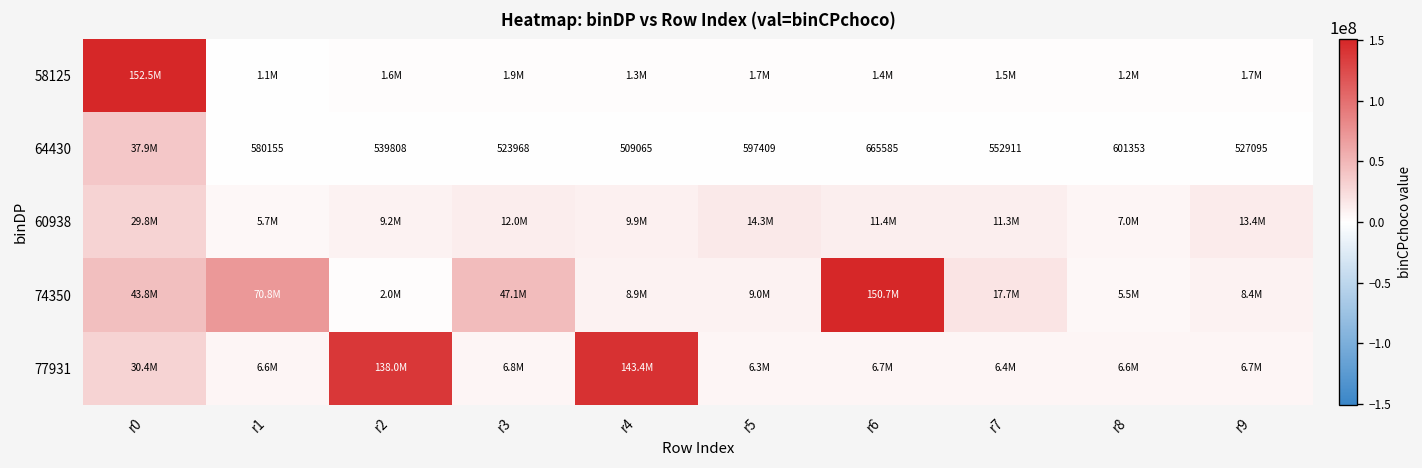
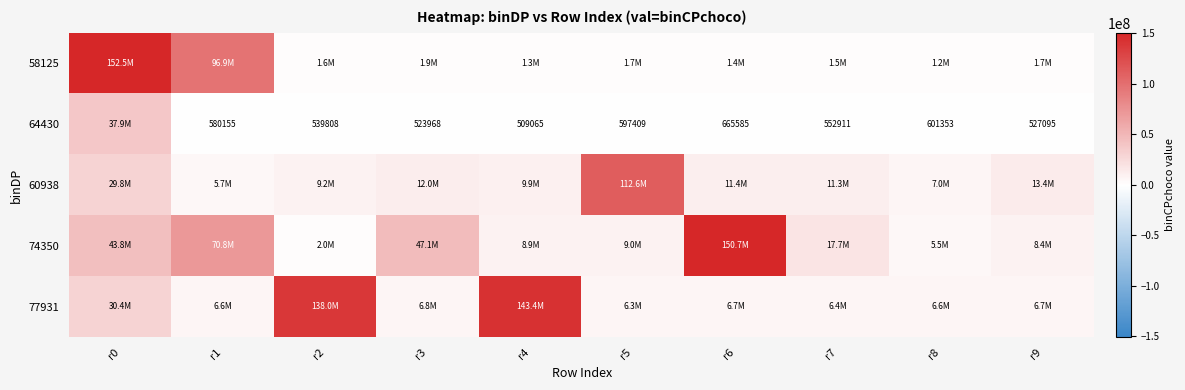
58125, r1: 1.1M -> 96.9M
60938, r5: 14.3M -> 112.6M
